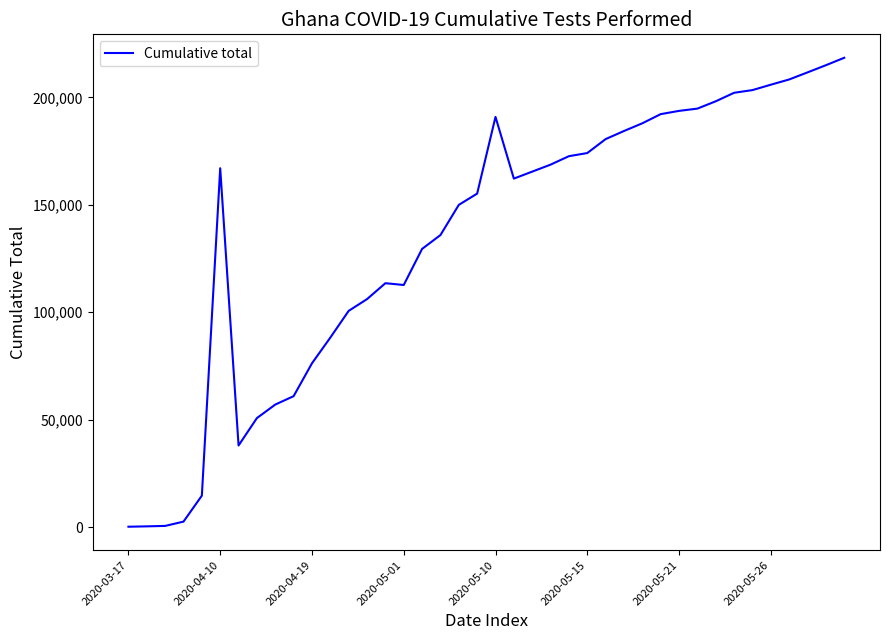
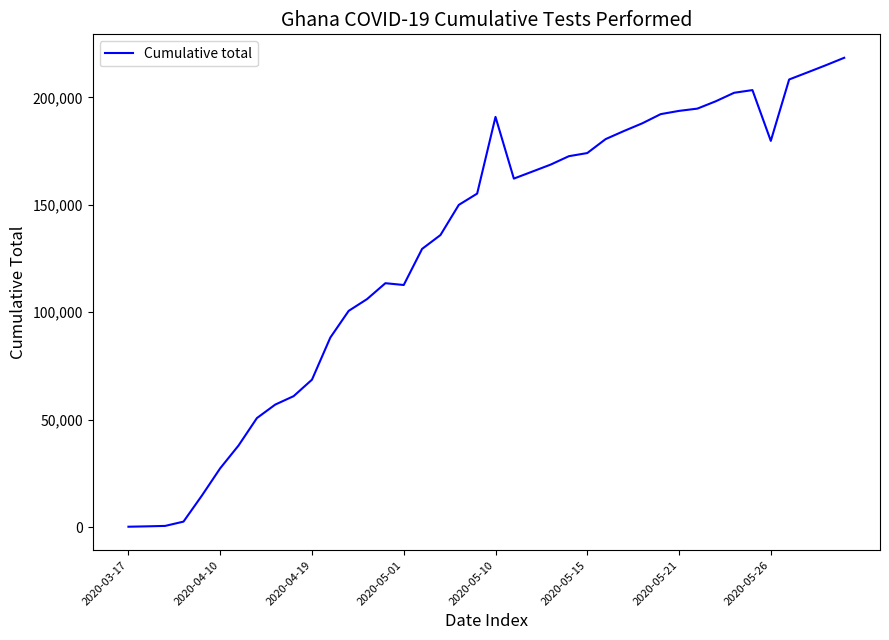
2020-04-10: 167,000 -> 27,000
2020-04-19: 76,000 -> 69,000
2020-05-26: 206,000 -> 180,000
